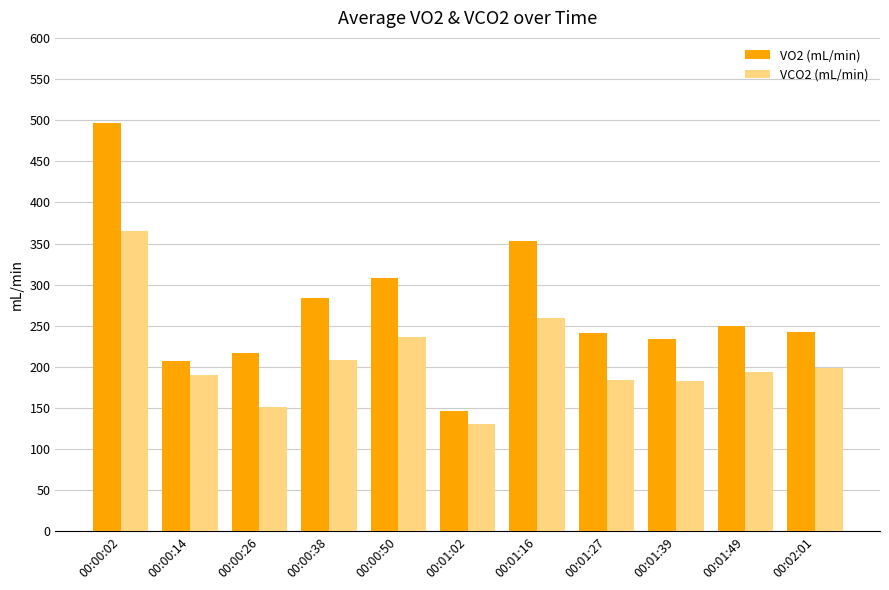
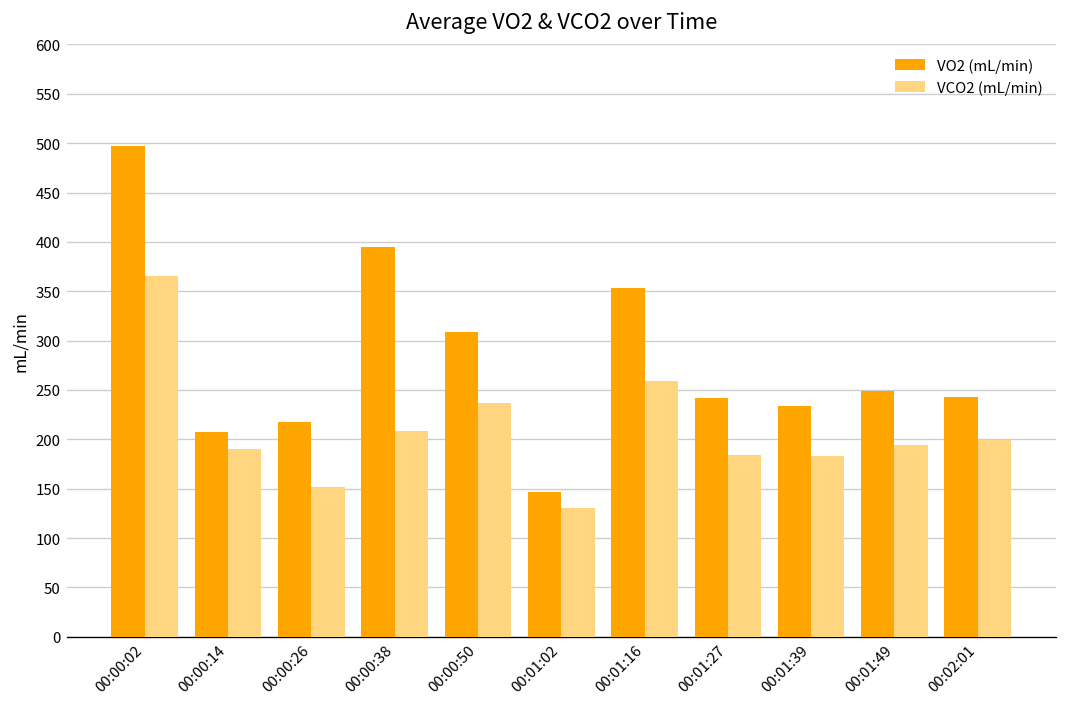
VO2 (mL/min), 00:00:38: 280 -> 400
